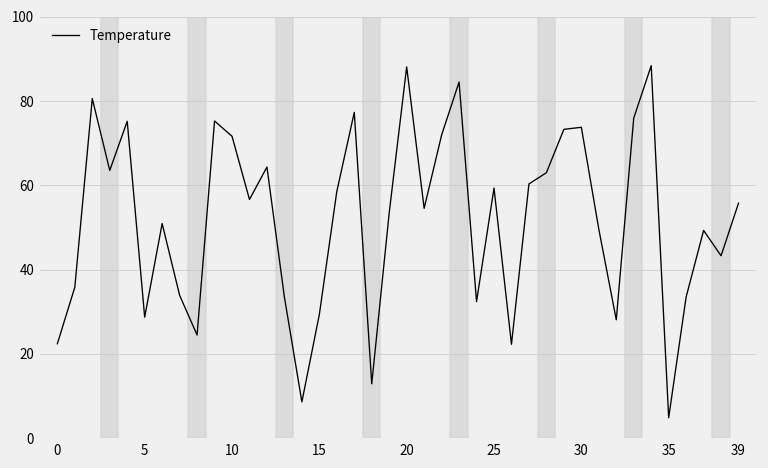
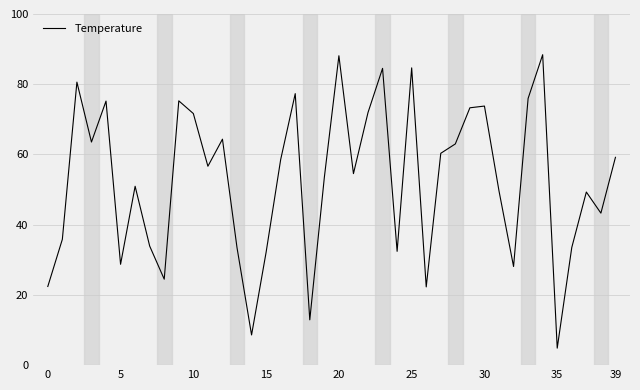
15: 29 -> 32
25: 59 -> 85
39: 56 -> 59
